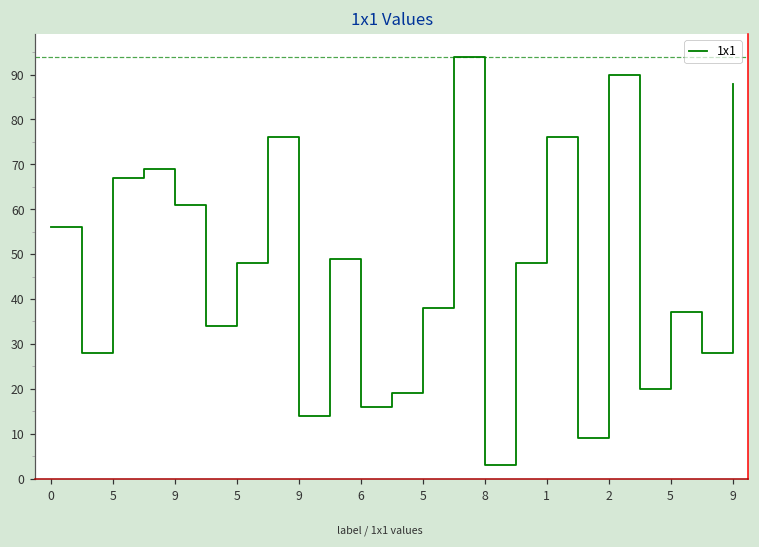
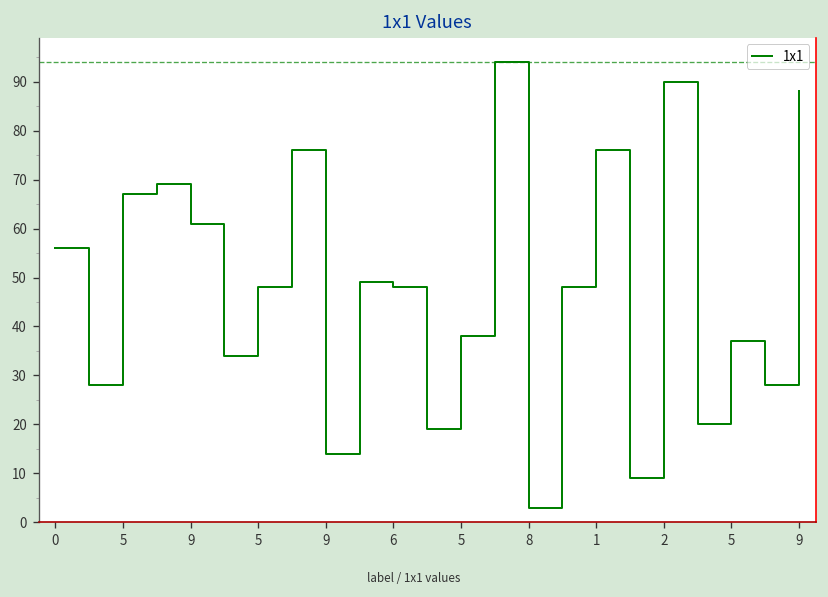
6: 16 -> 48
